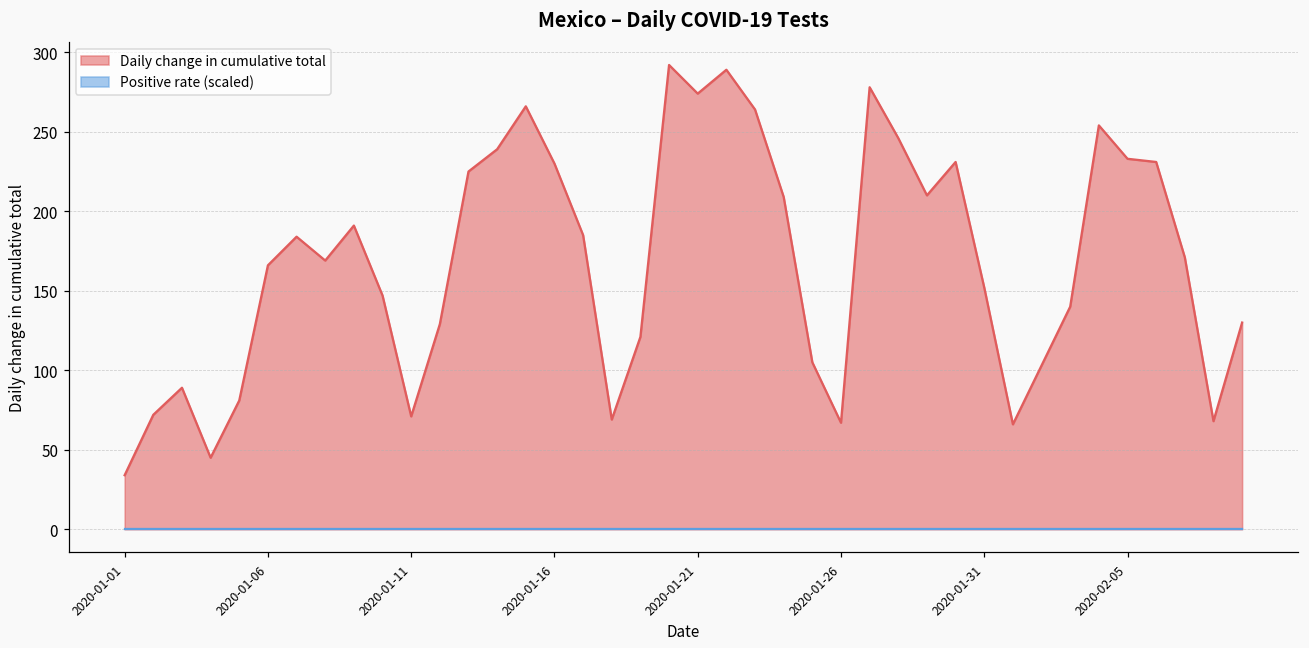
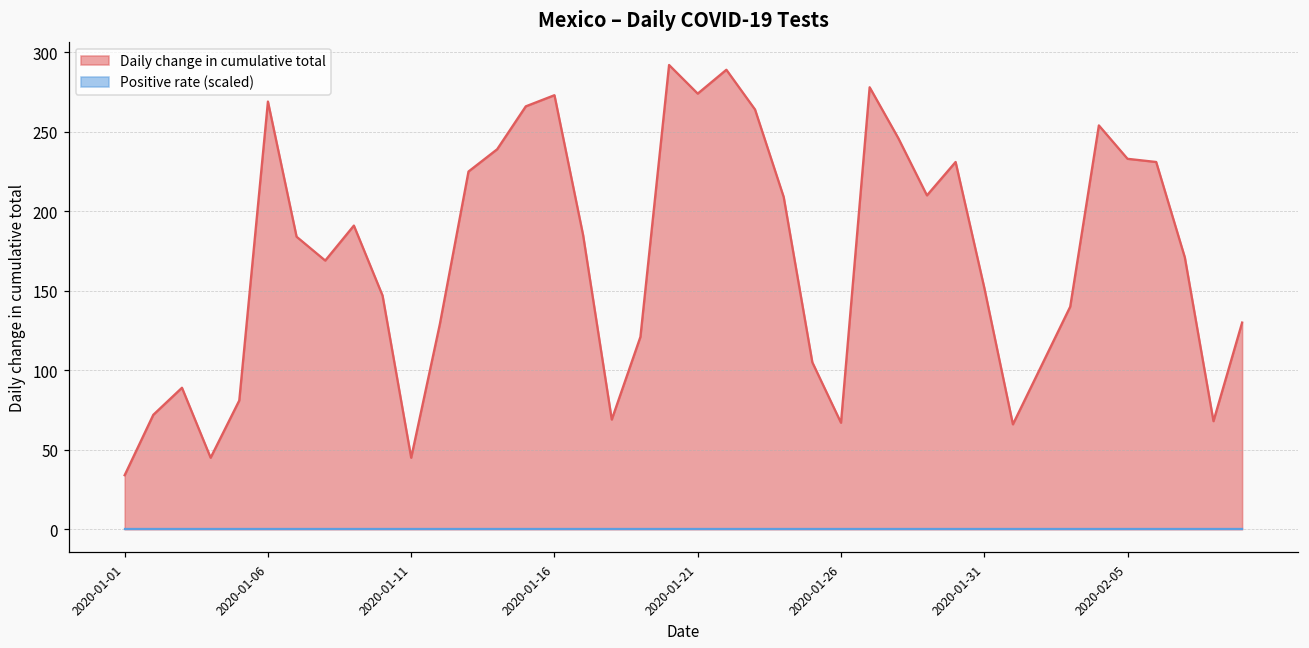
Daily change in cumulative total, 2020-01-06: 166 -> 269
Daily change in cumulative total, 2020-01-11: 71 -> 45
Daily change in cumulative total, 2020-01-16: 230 -> 273
